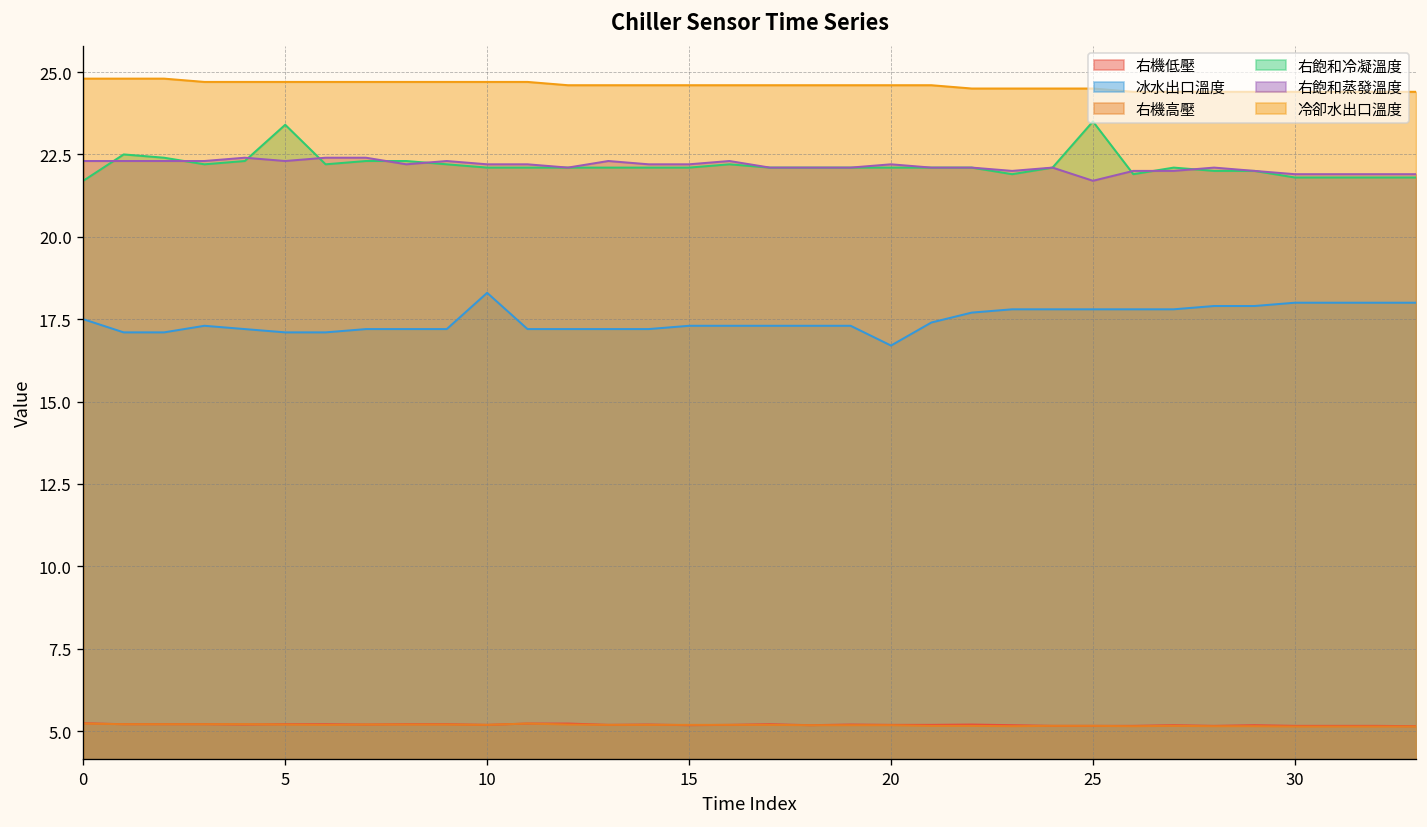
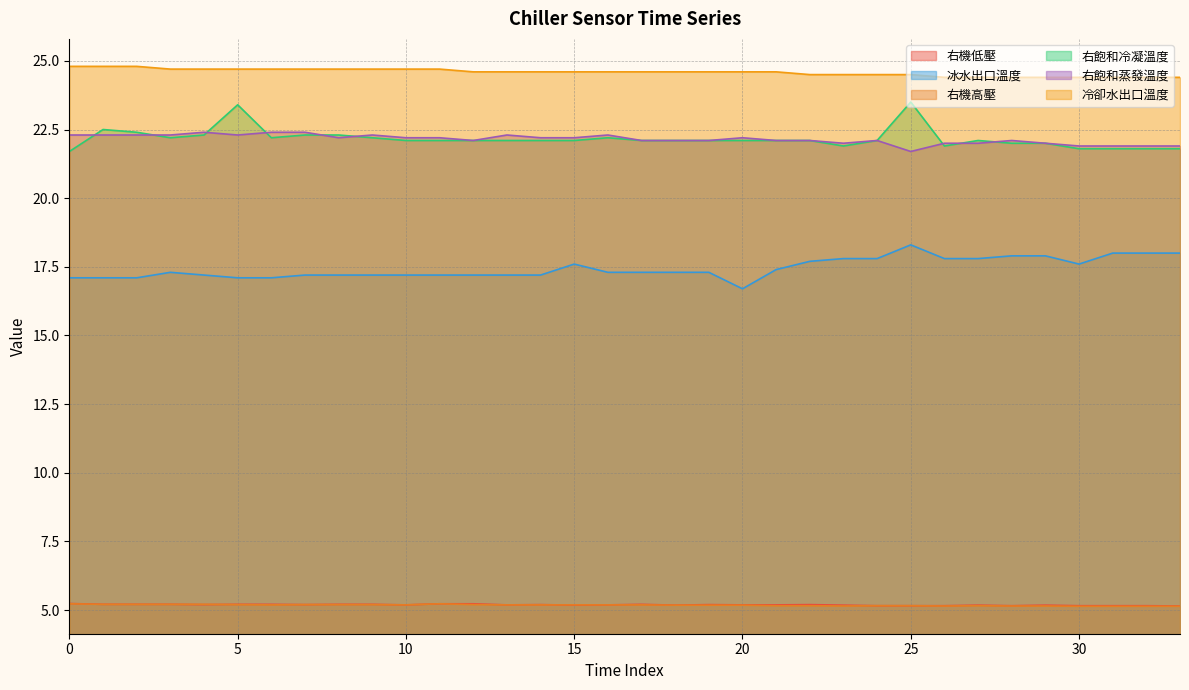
冰水出口溫度, 0: 17.5 -> 17.1
冰水出口溫度, 10: 18.3 -> 17.2
冰水出口溫度, 15: 17.3 -> 17.6
冰水出口溫度, 25: 17.8 -> 18.3
冰水出口溫度, 30: 18.0 -> 17.6
